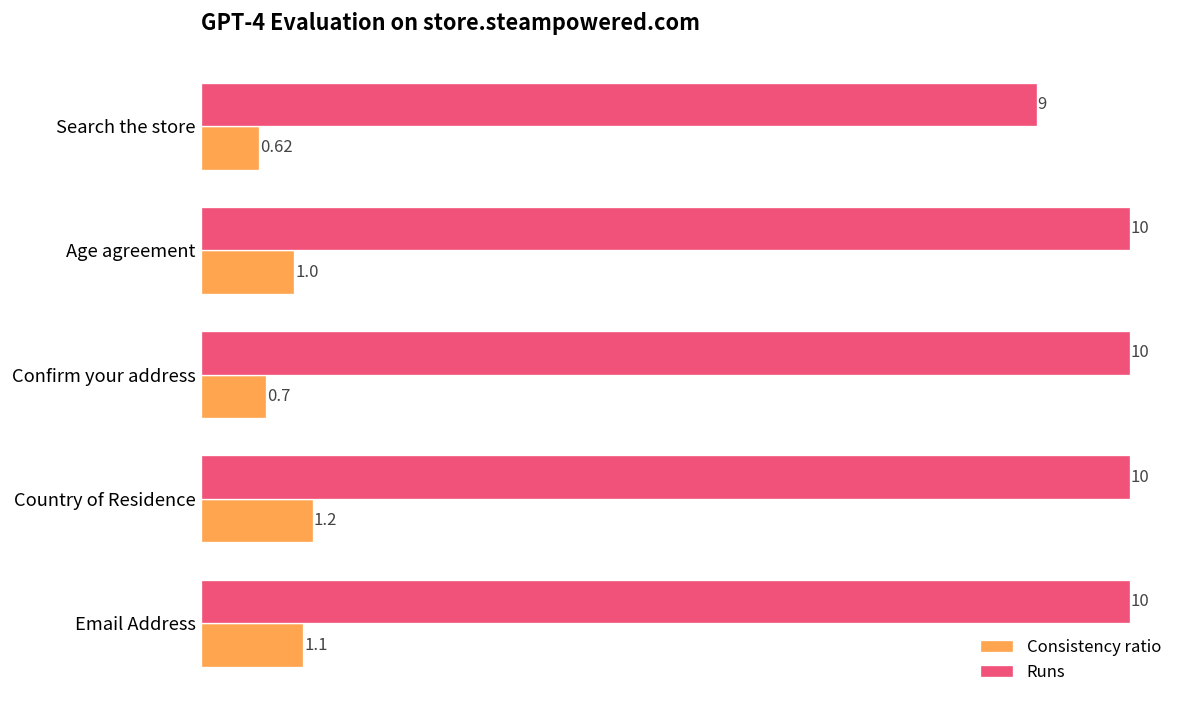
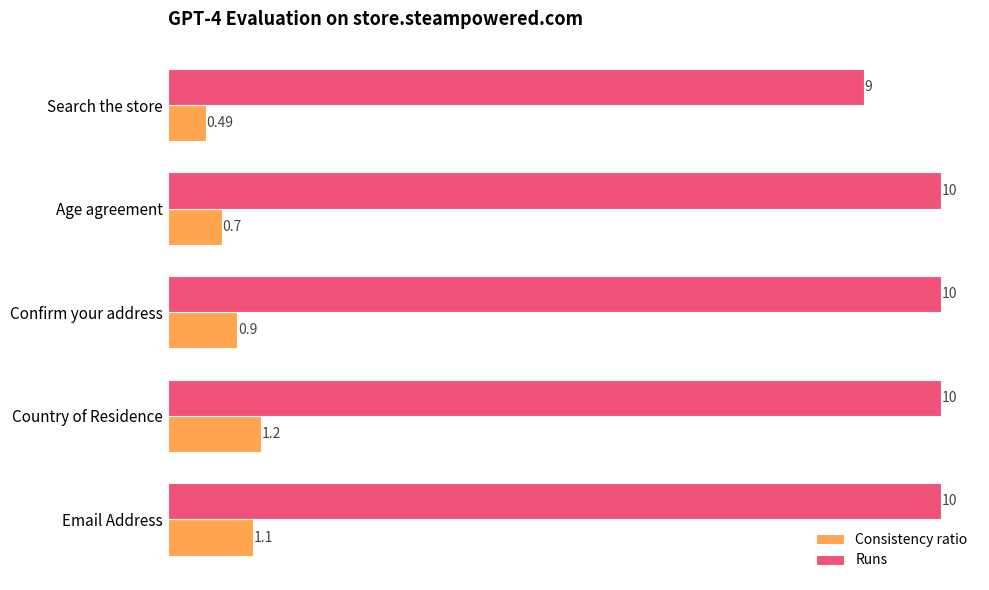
Consistency ratio, Search the store: 0.62 -> 0.49
Consistency ratio, Age agreement: 1.0 -> 0.7
Consistency ratio, Confirm your address: 0.7 -> 0.9
